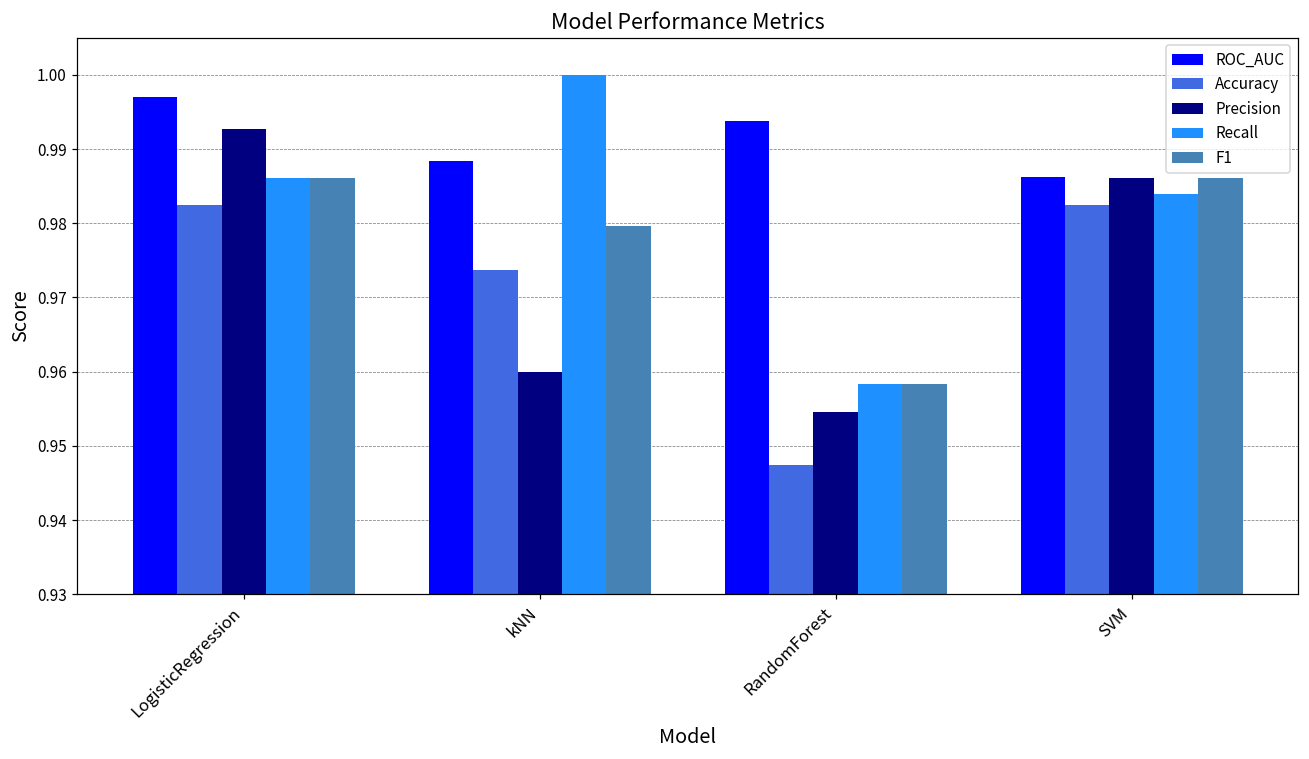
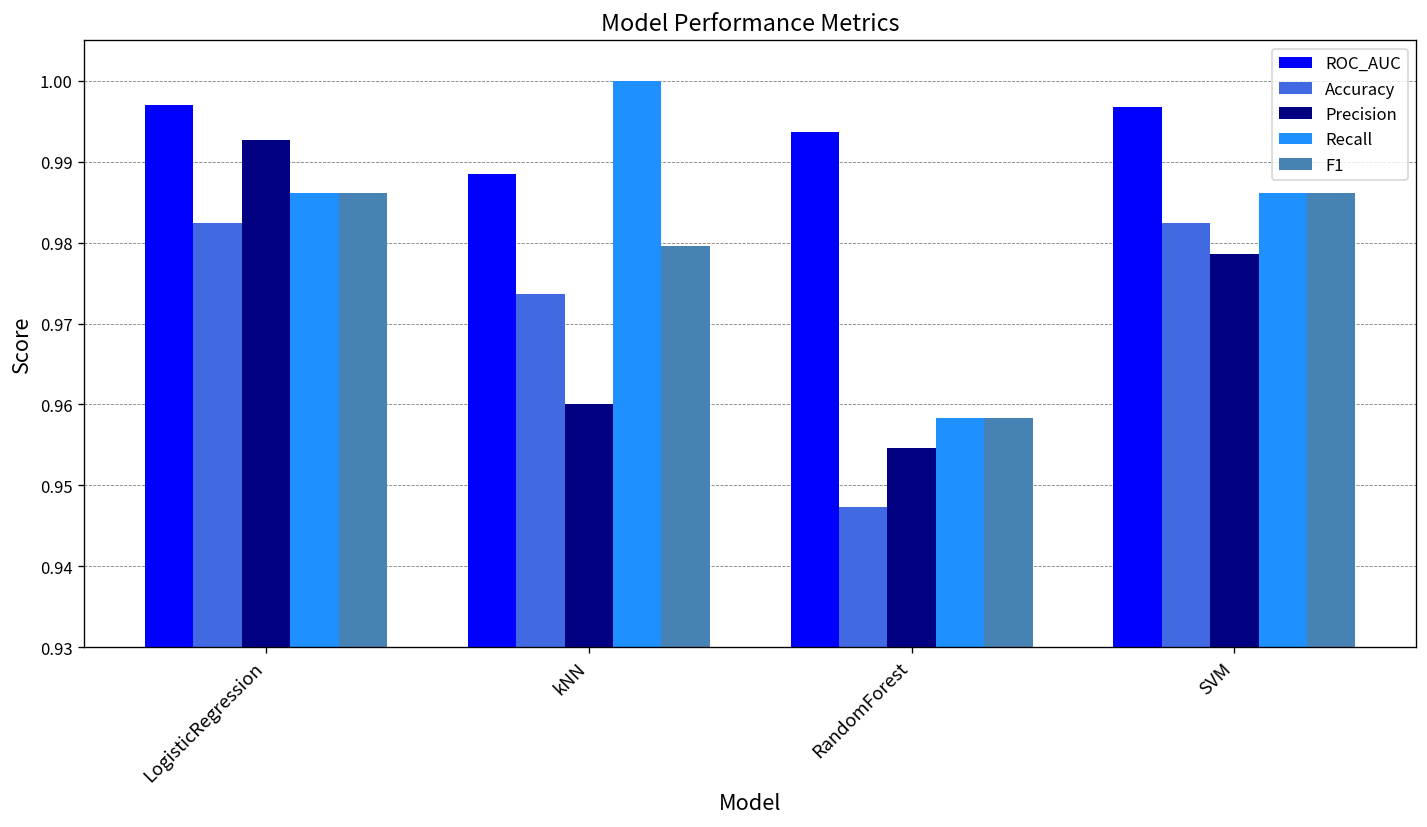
ROC_AUC, SVM: 0.986 -> 0.997
Precision, SVM: 0.986 -> 0.979
Recall, SVM: 0.984 -> 0.986
